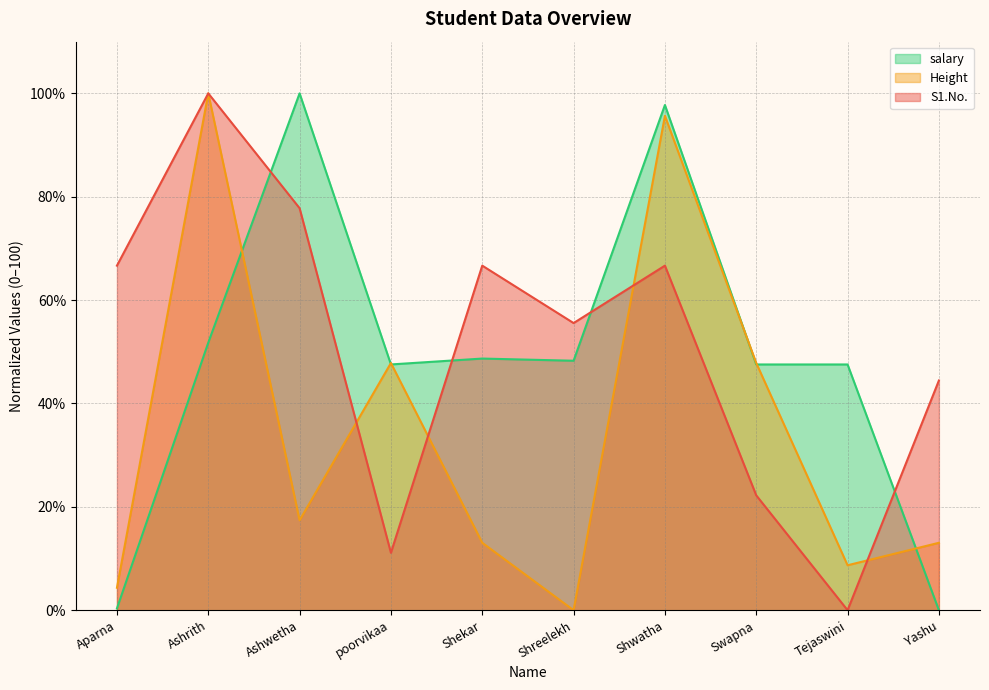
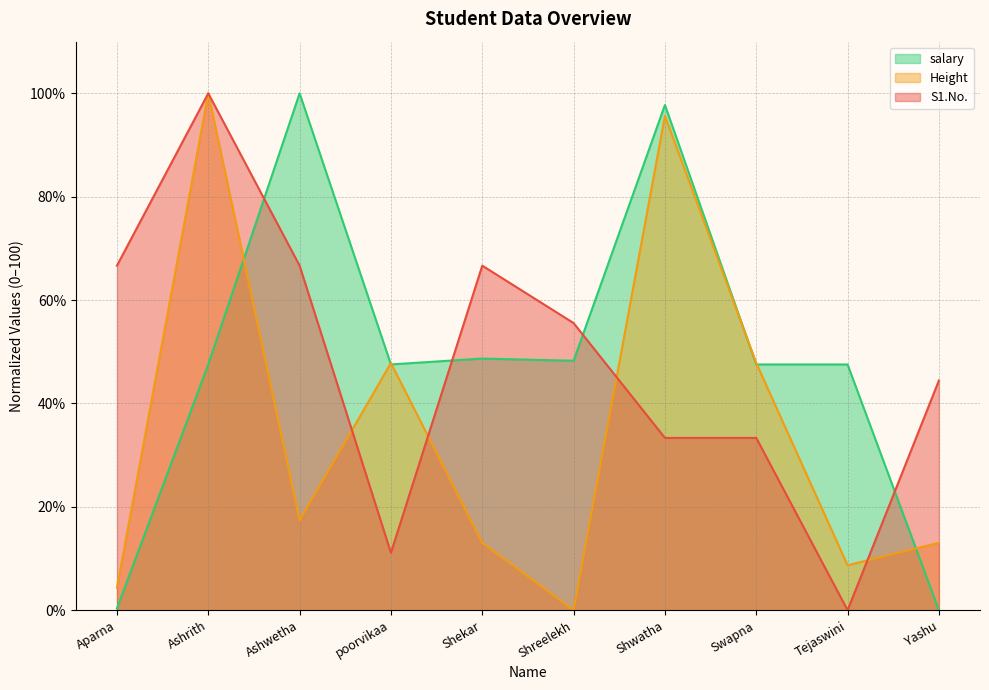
salary, Ashrith: 52% -> 48%
S1.No., Ashwetha: 78% -> 67%
S1.No., Shwatha: 67% -> 33%
S1.No., Swapna: 22% -> 33%
